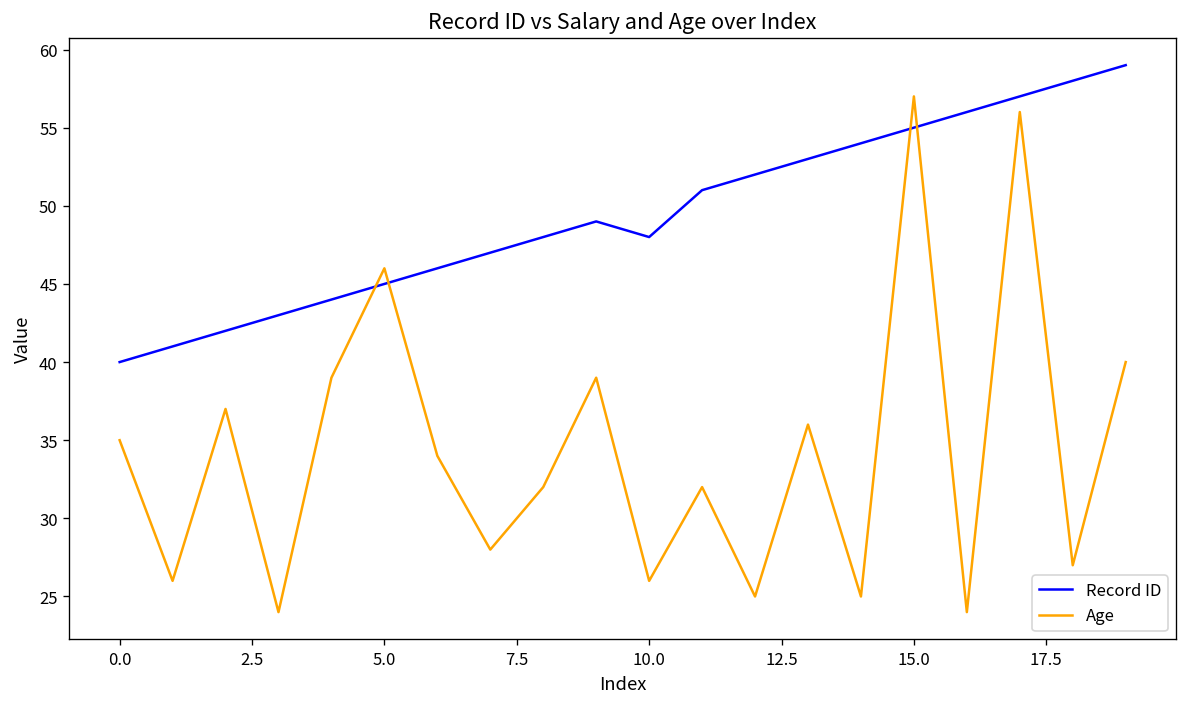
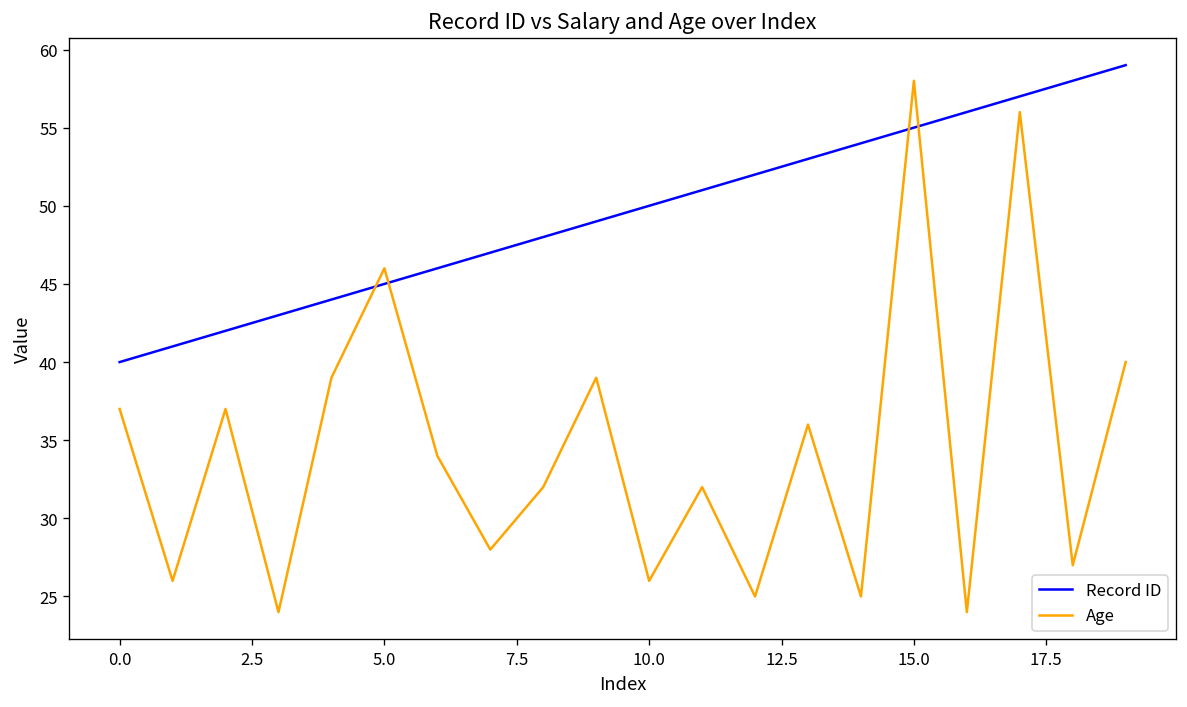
Age, 0.0: 35 -> 37
Record ID, 10.0: 48 -> 50
Age, 15.0: 57 -> 58
